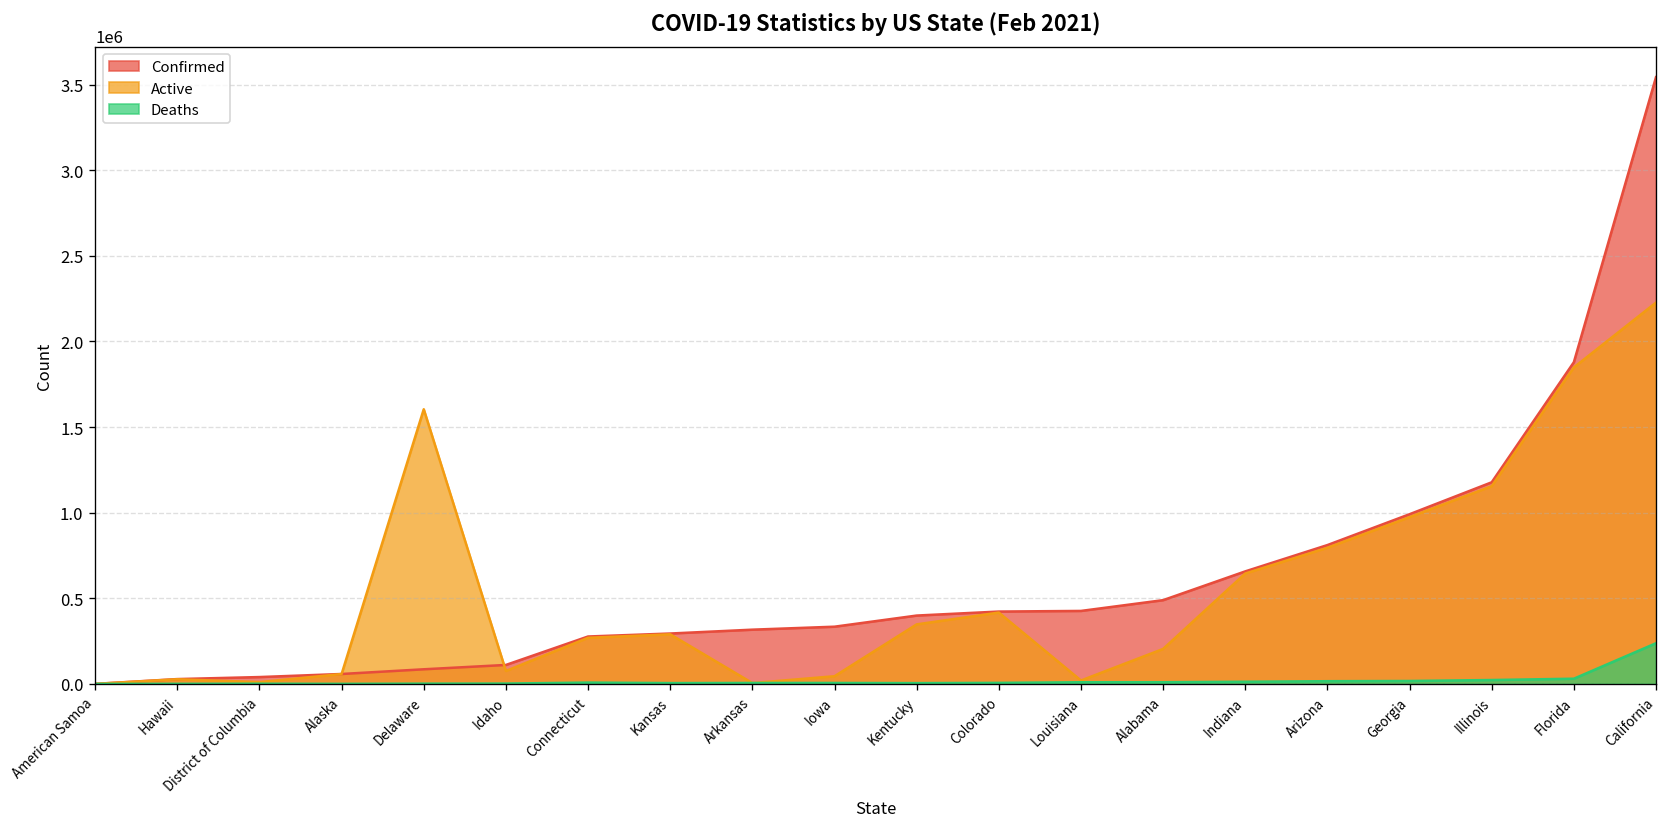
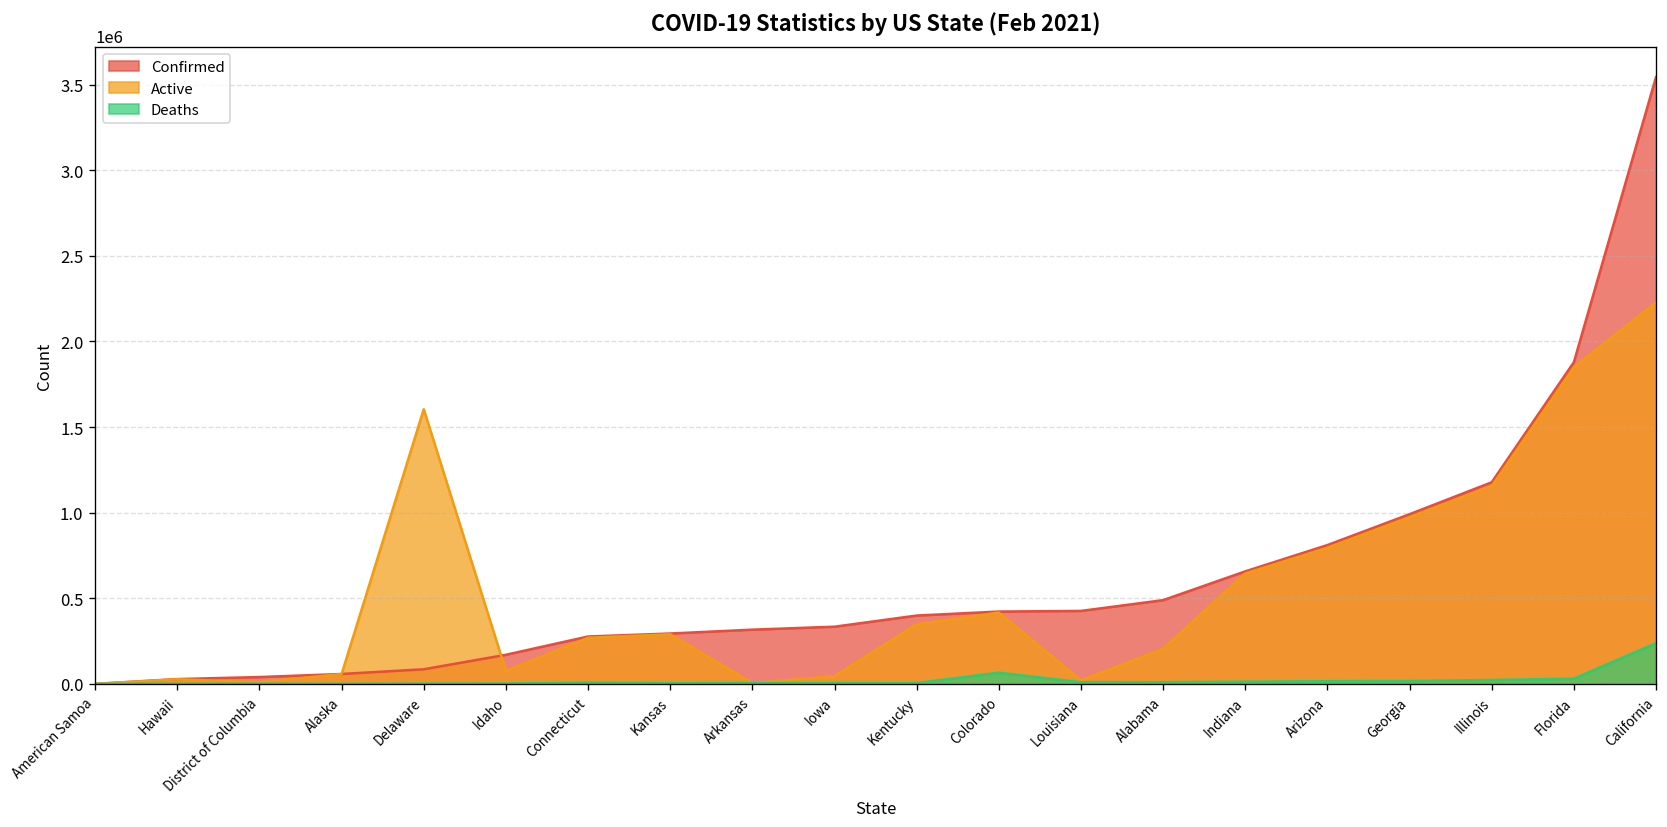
Confirmed, Idaho: 110000 -> 170000
Deaths, Colorado: 10000 -> 70000
